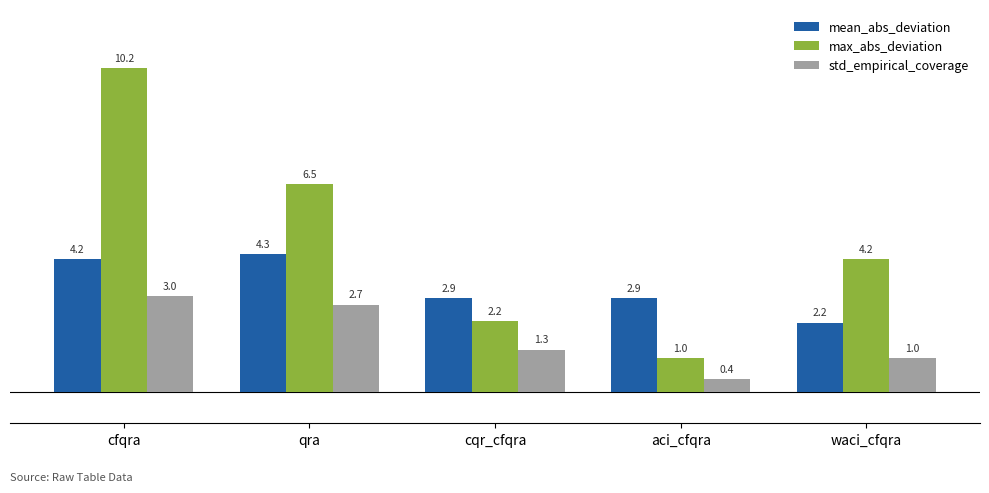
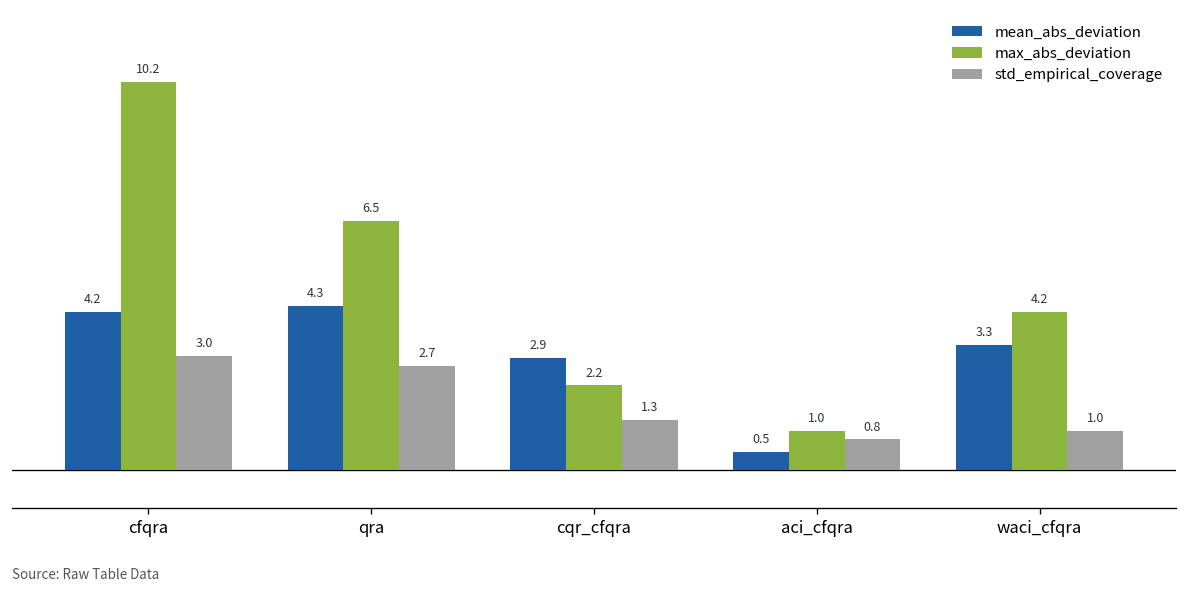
mean_abs_deviation, aci_cfqra: 2.9 -> 0.5
std_empirical_coverage, aci_cfqra: 0.4 -> 0.8
mean_abs_deviation, waci_cfqra: 2.2 -> 3.3
